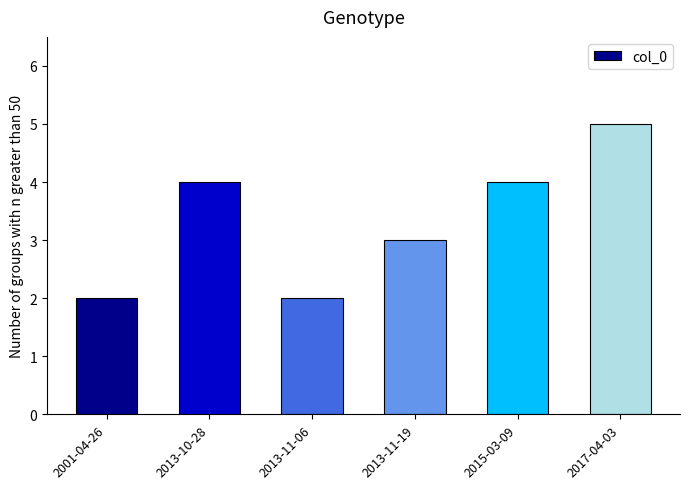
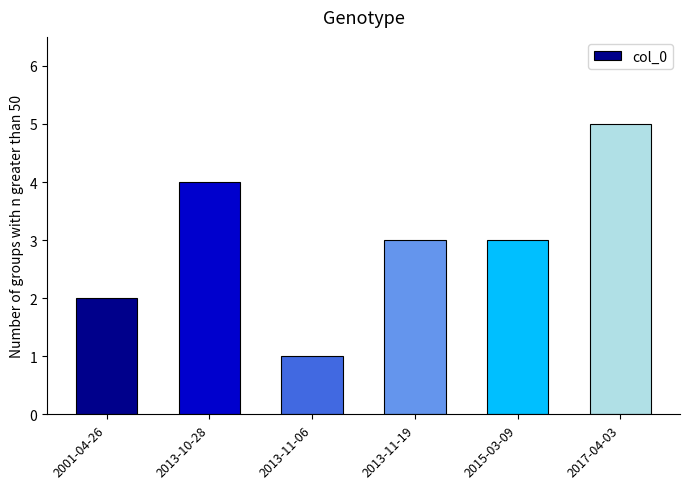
2013-11-06: 2 -> 1
2015-03-09: 4 -> 3
